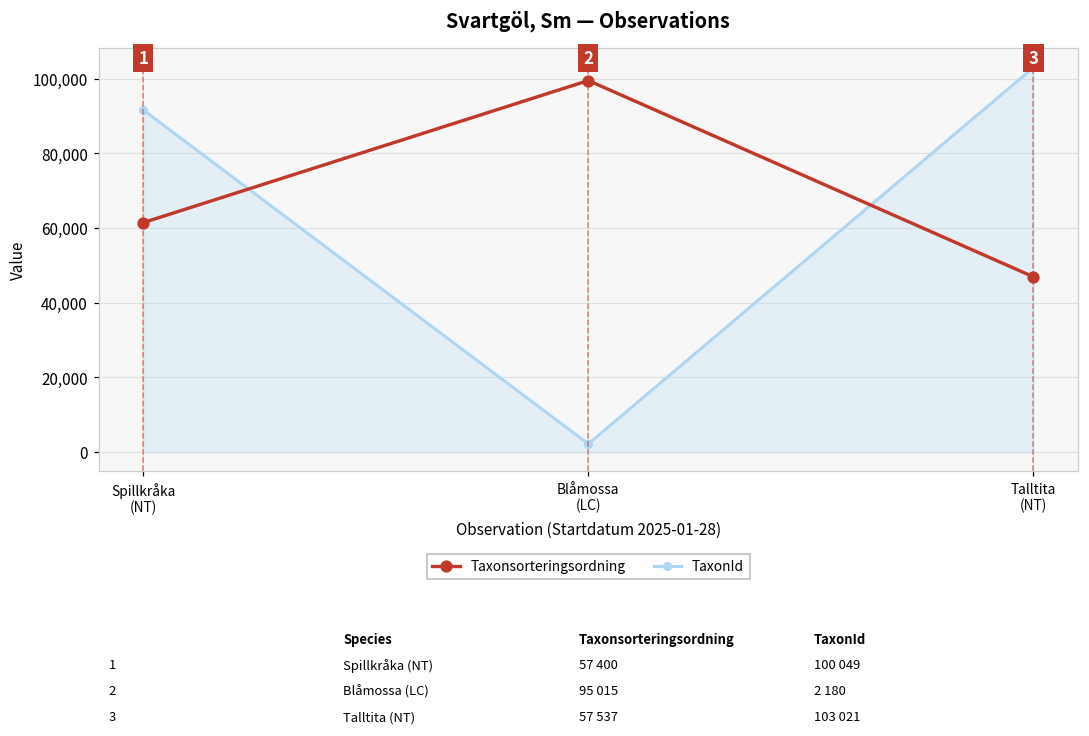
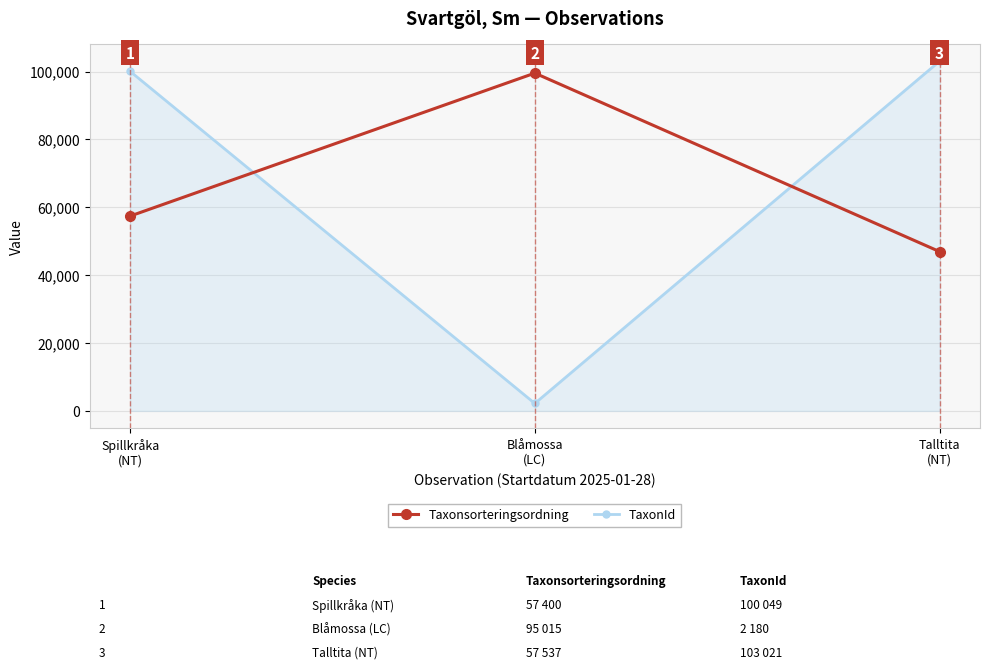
Taxonsorteringsordning, Spillkråka (NT): 61,000 -> 57,000
TaxonId, Spillkråka (NT): 92,000 -> 100,000
